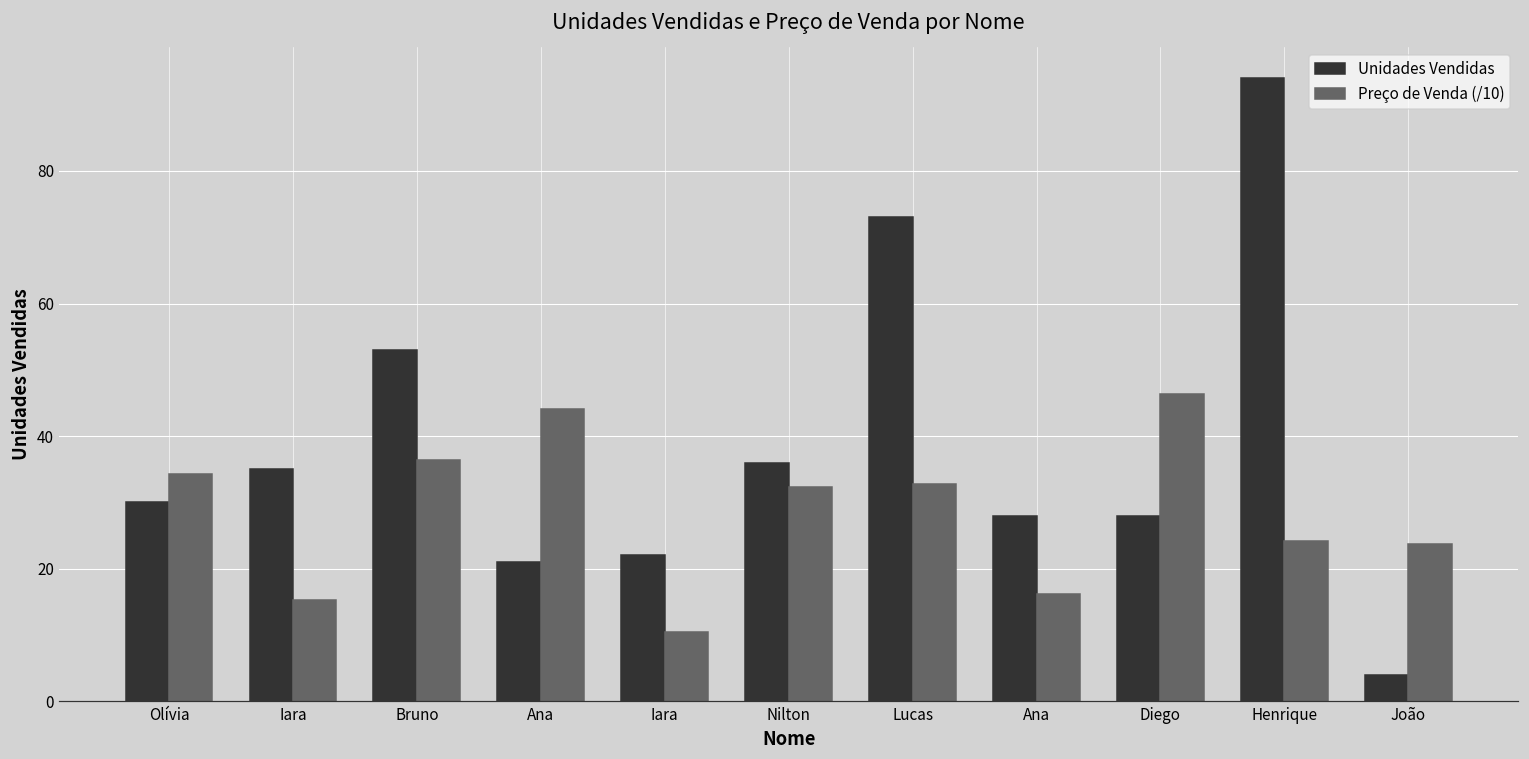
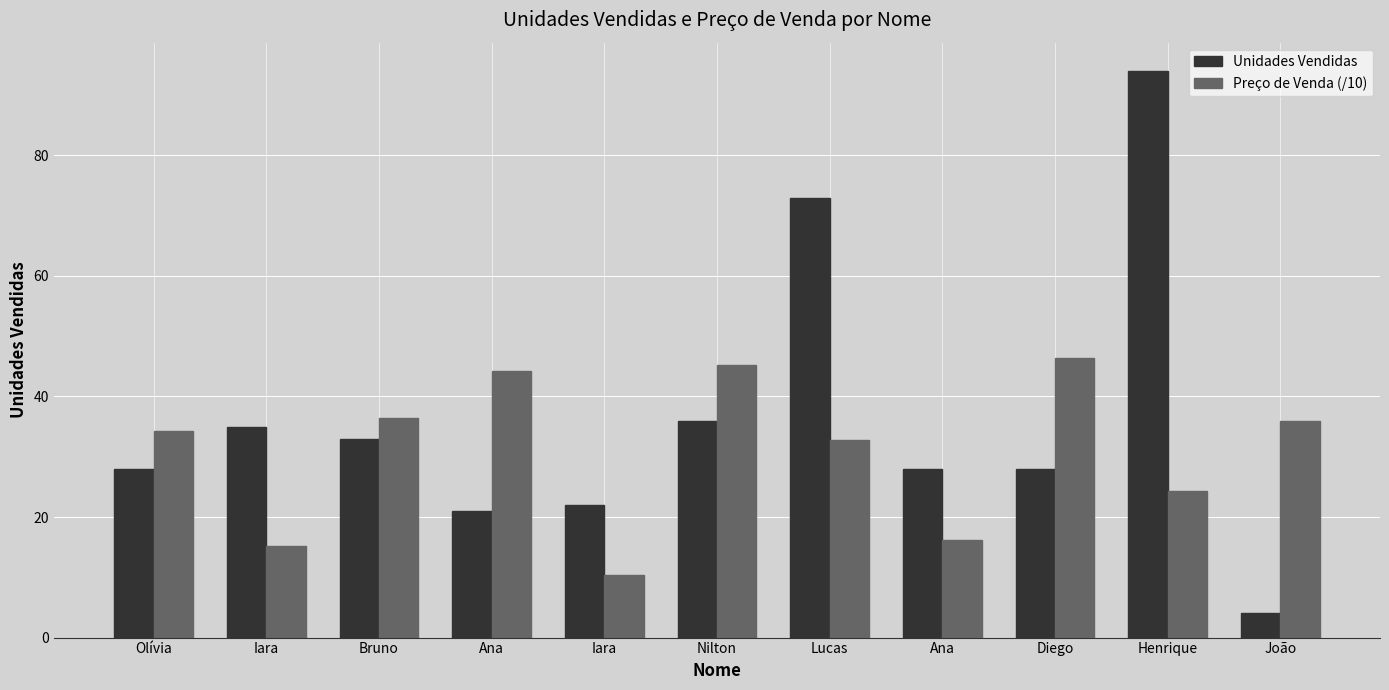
Unidades Vendidas, Olívia: 30 -> 28
Unidades Vendidas, Bruno: 53 -> 33
Preço de Venda (/10), Nilton: 32 -> 45
Preço de Venda (/10), João: 24 -> 36
